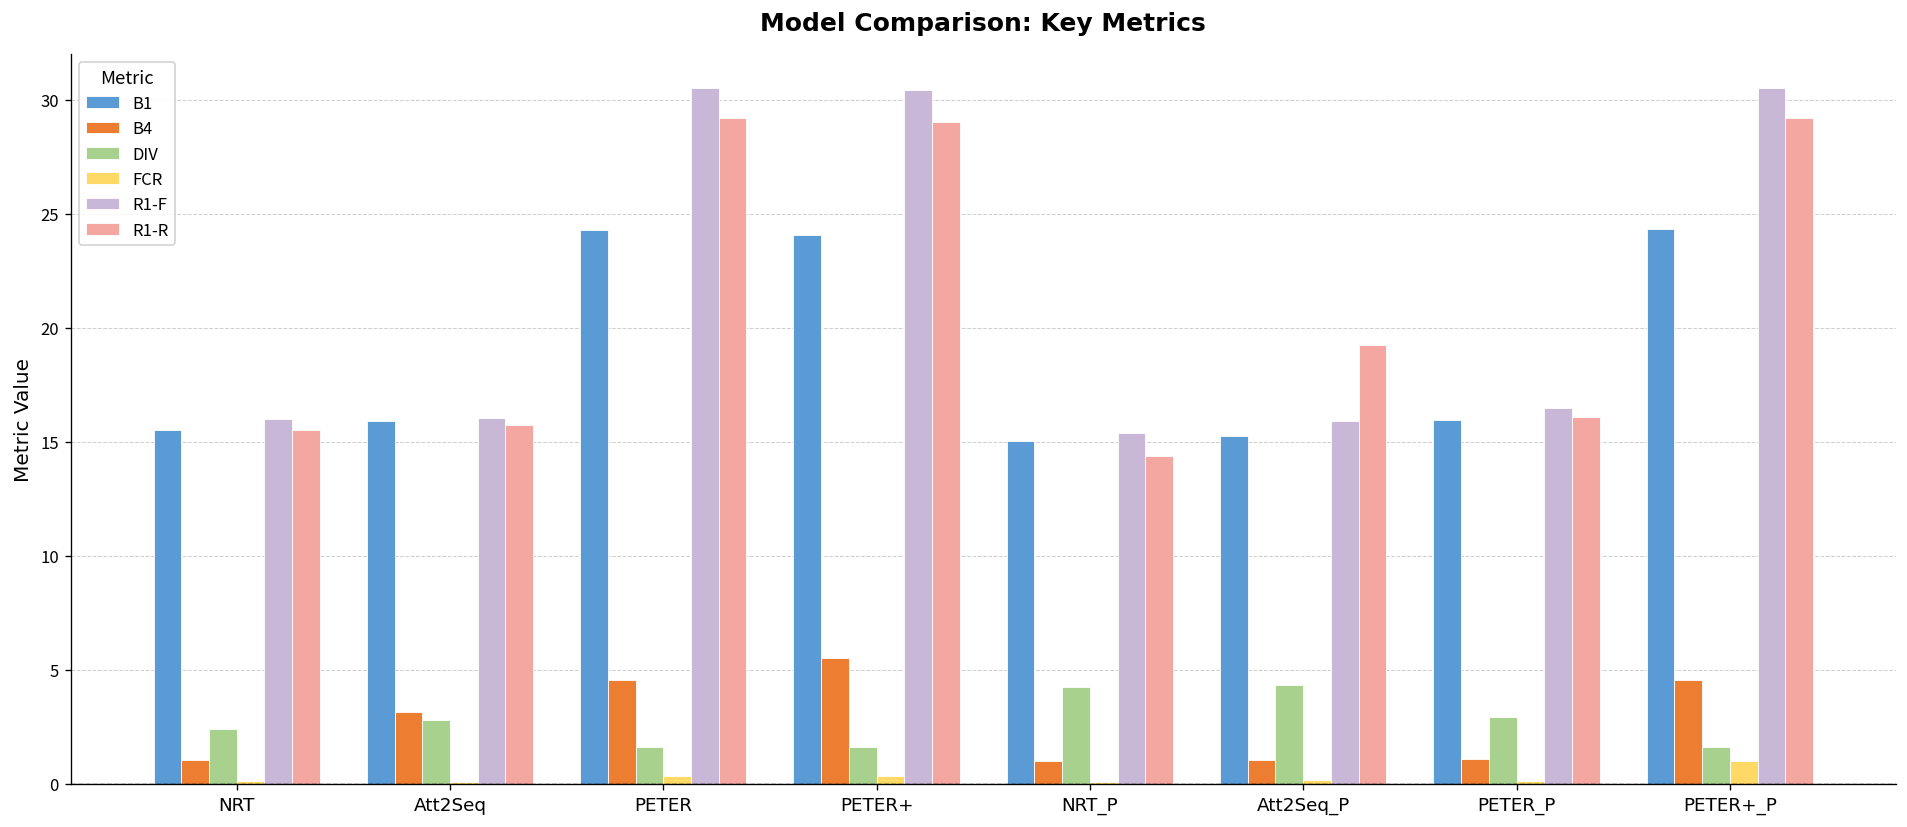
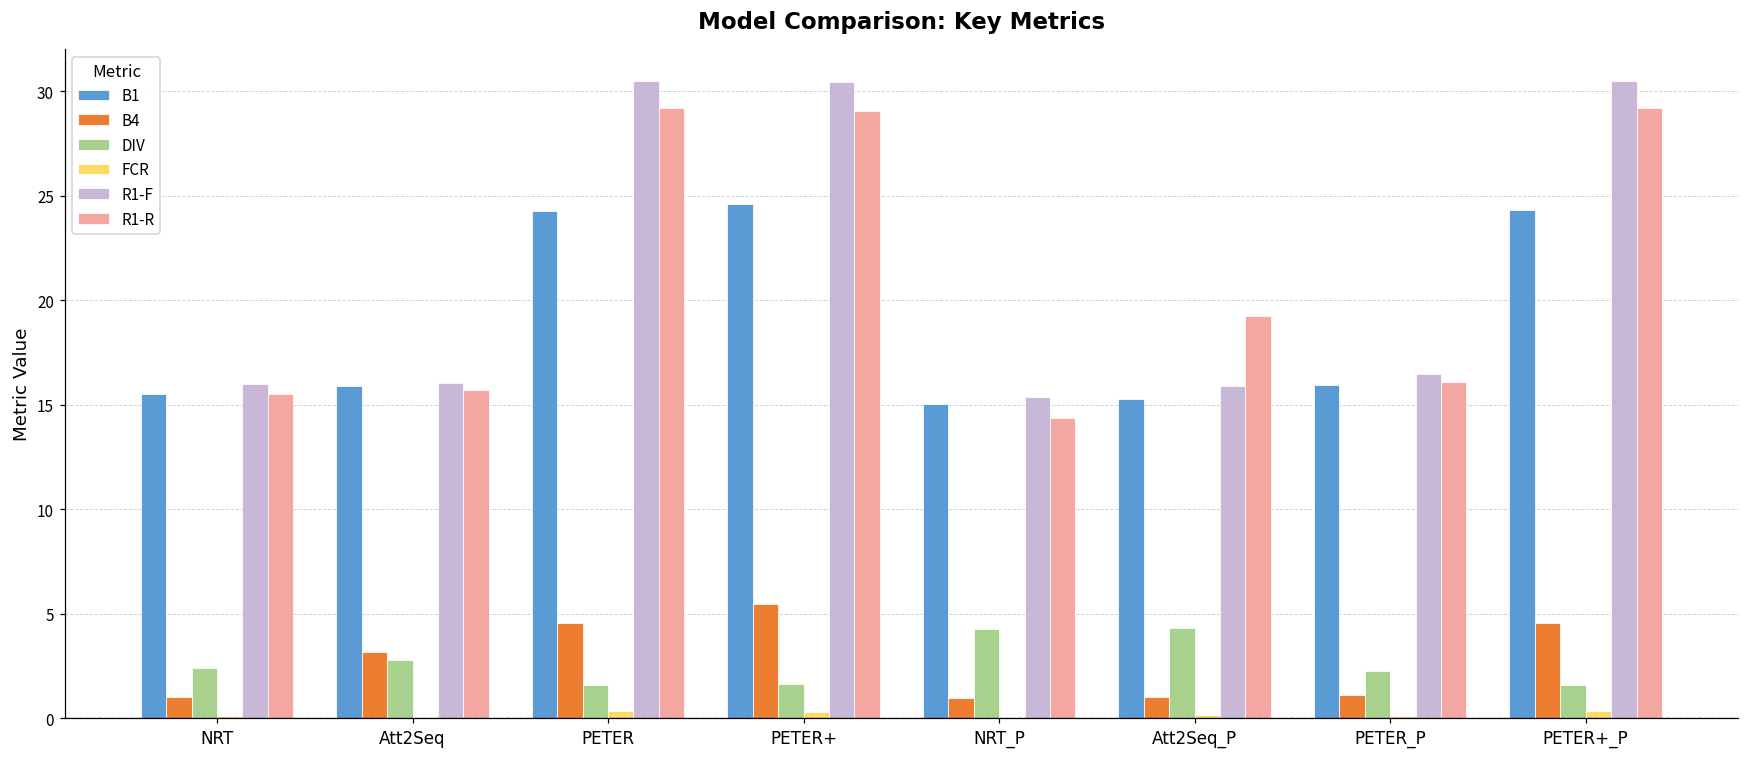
B1, PETER+: 24.1 -> 24.6
DIV, PETER_P: 3.0 -> 2.3
FCR, PETER+_P: 1.0 -> 0.4
